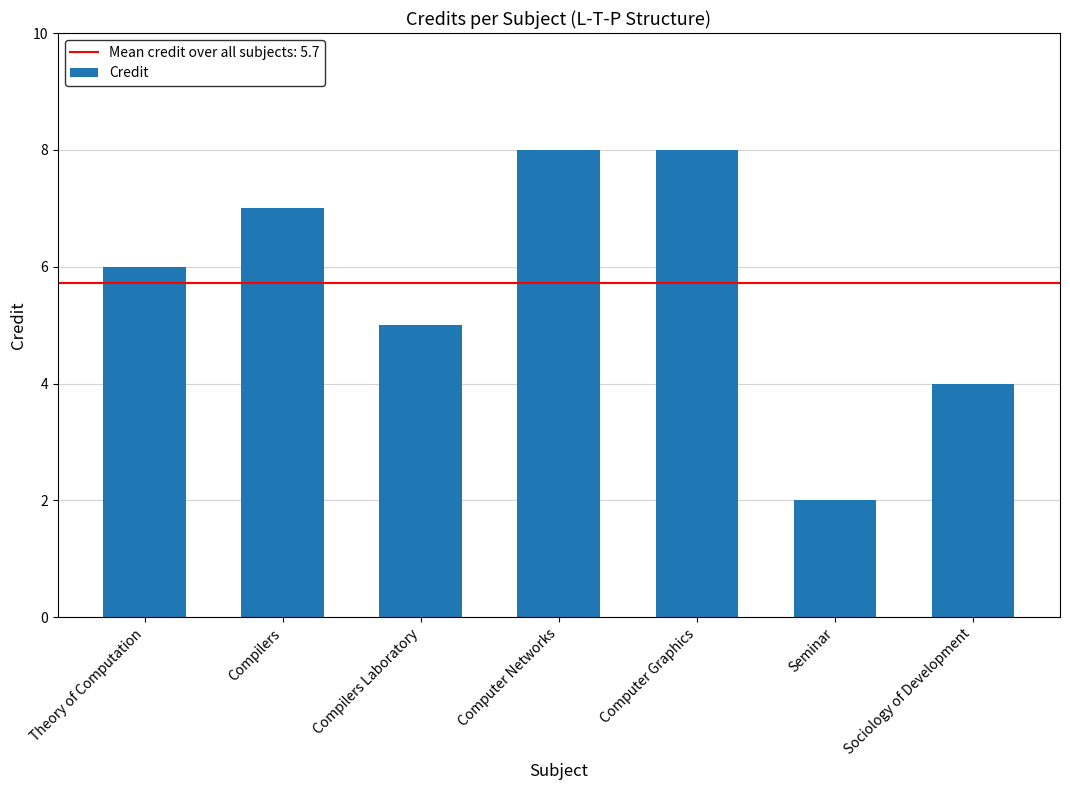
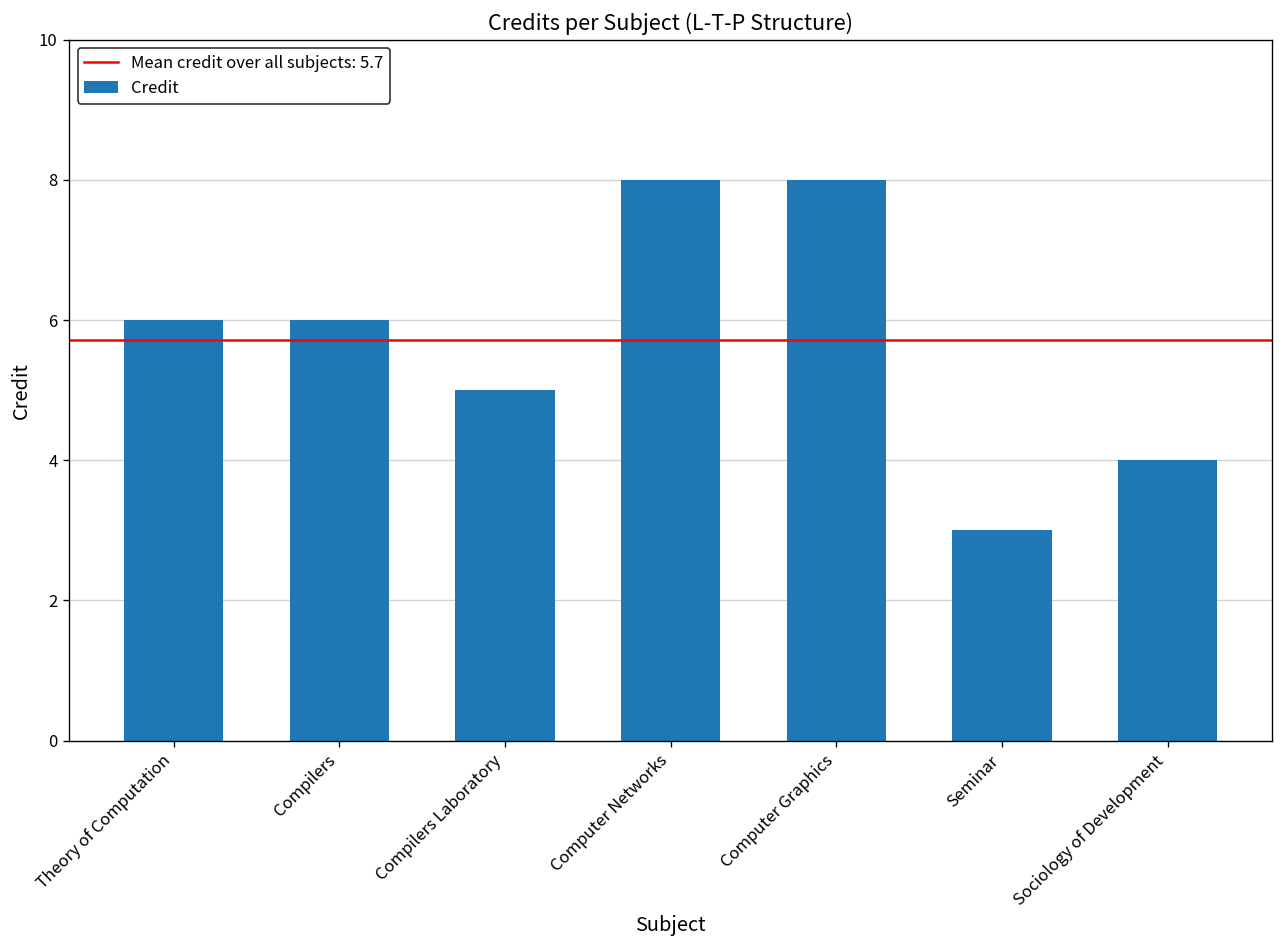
Compilers: 7 -> 6
Seminar: 2 -> 3
